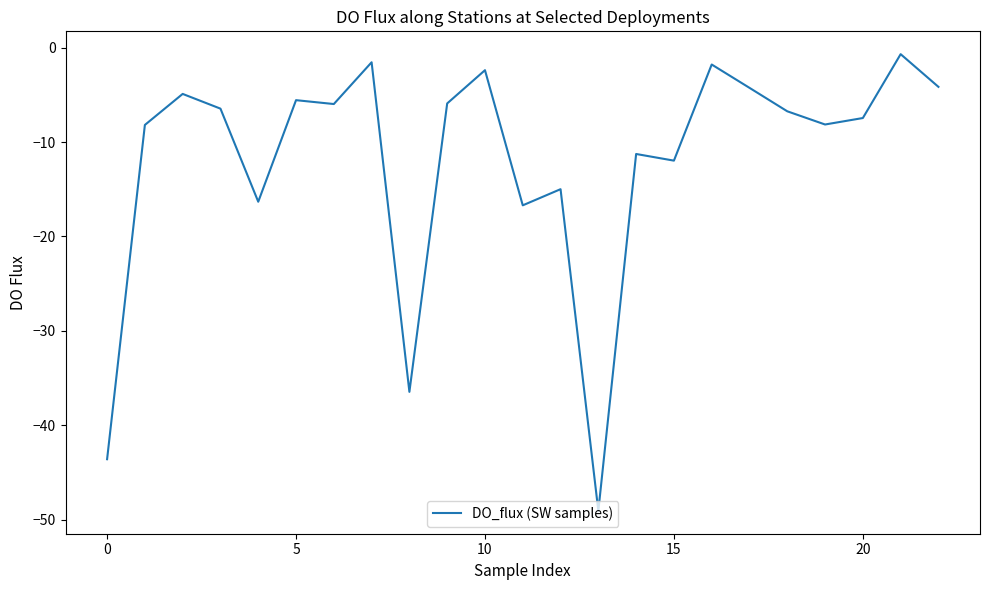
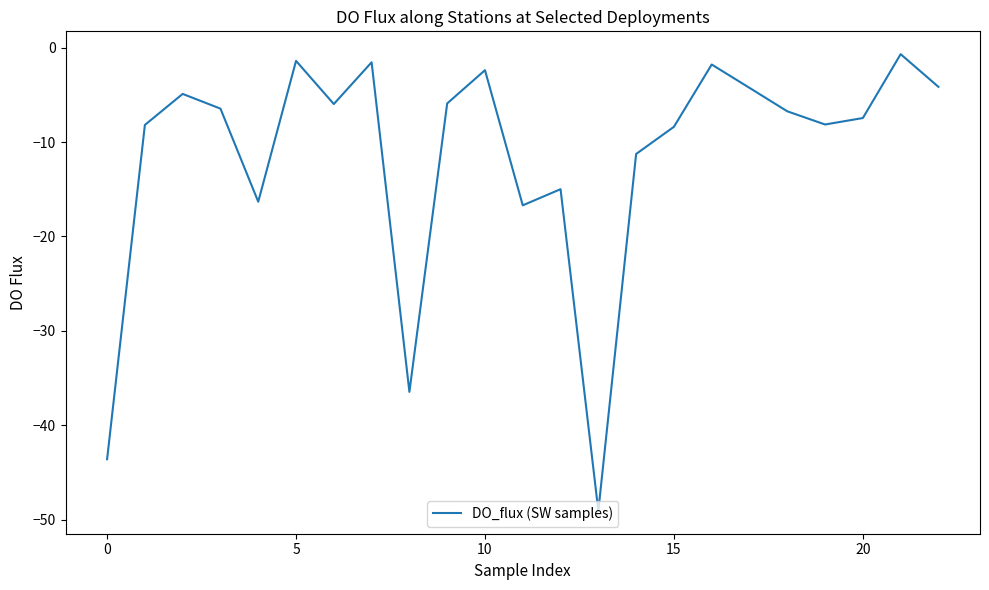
5: -6 -> -1
15: -12 -> -8
